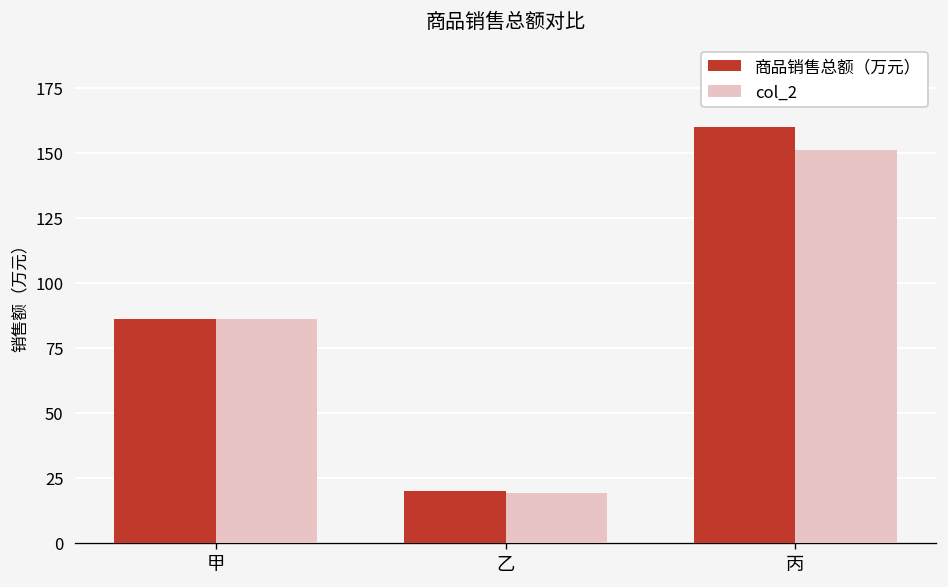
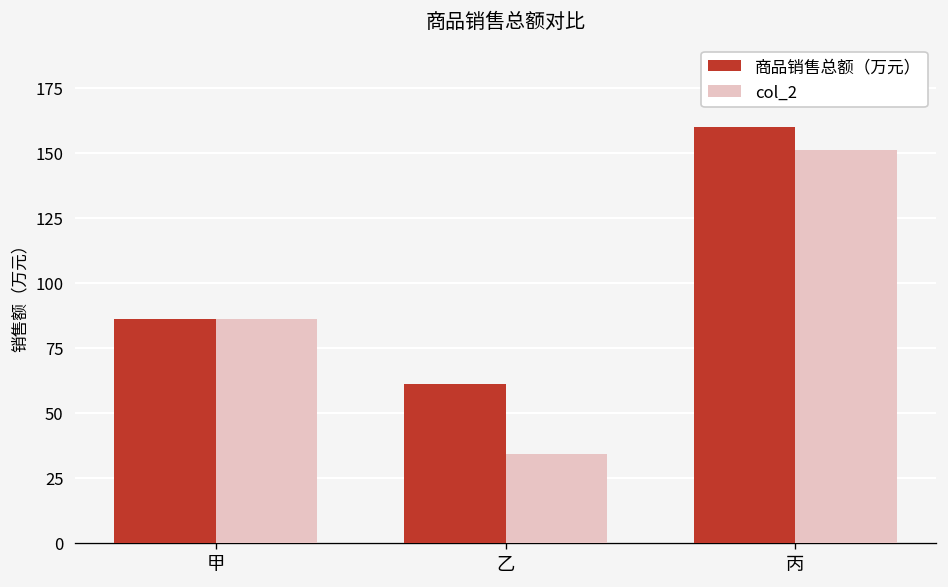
商品销售总额（万元）, 乙: 20 -> 61
col_2, 乙: 19 -> 34
